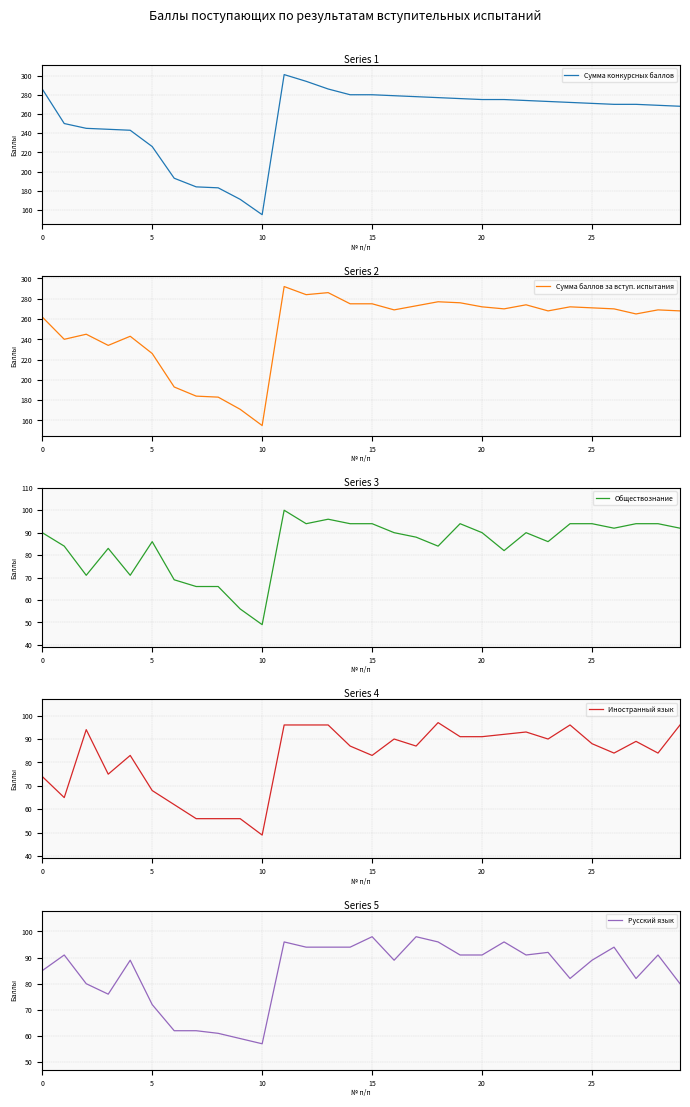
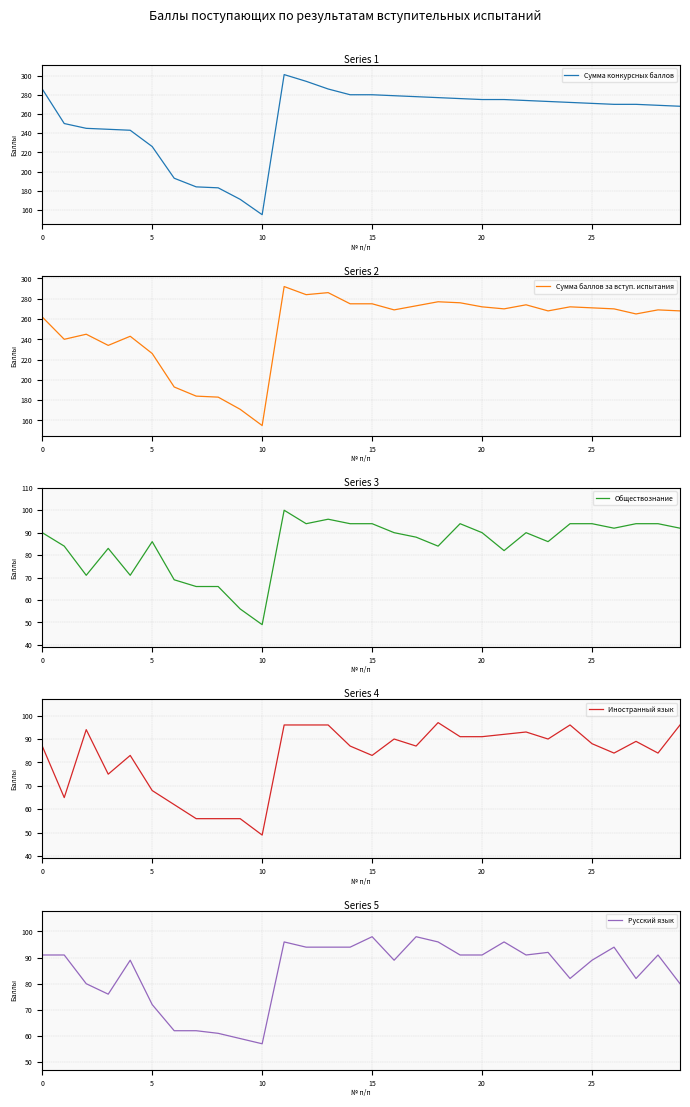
Series 4, 0: 74 -> 87
Series 5, 0: 85 -> 91
